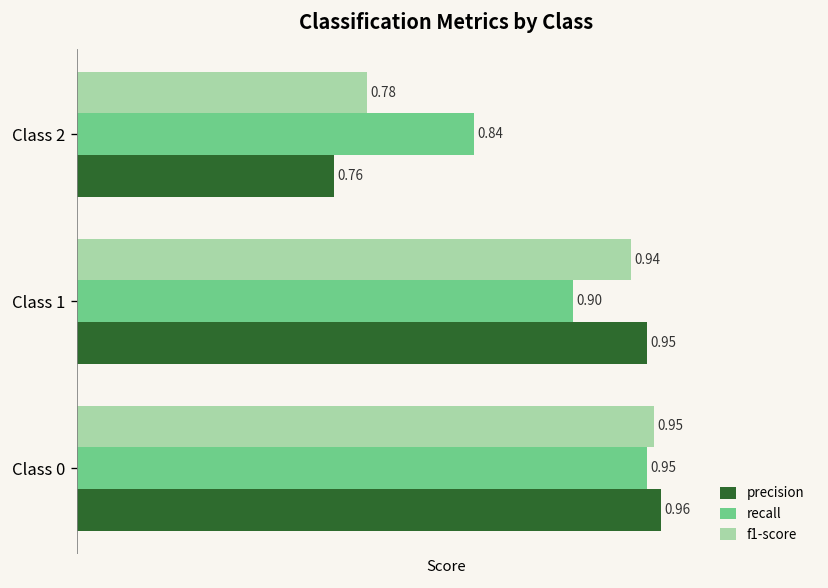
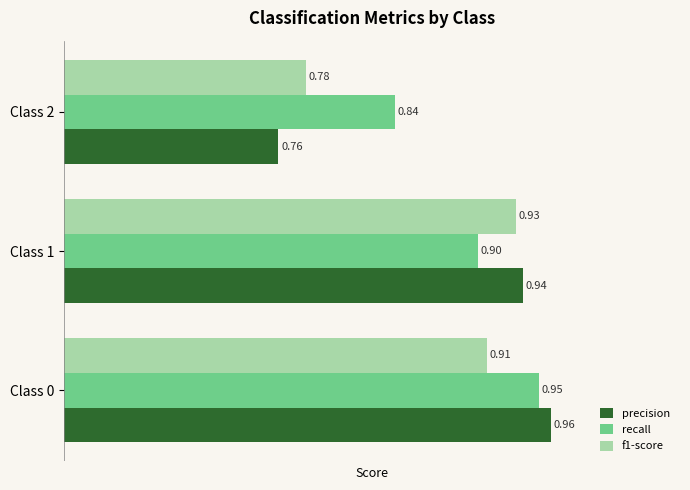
f1-score, Class 1: 0.94 -> 0.93
precision, Class 1: 0.95 -> 0.94
f1-score, Class 0: 0.95 -> 0.91
